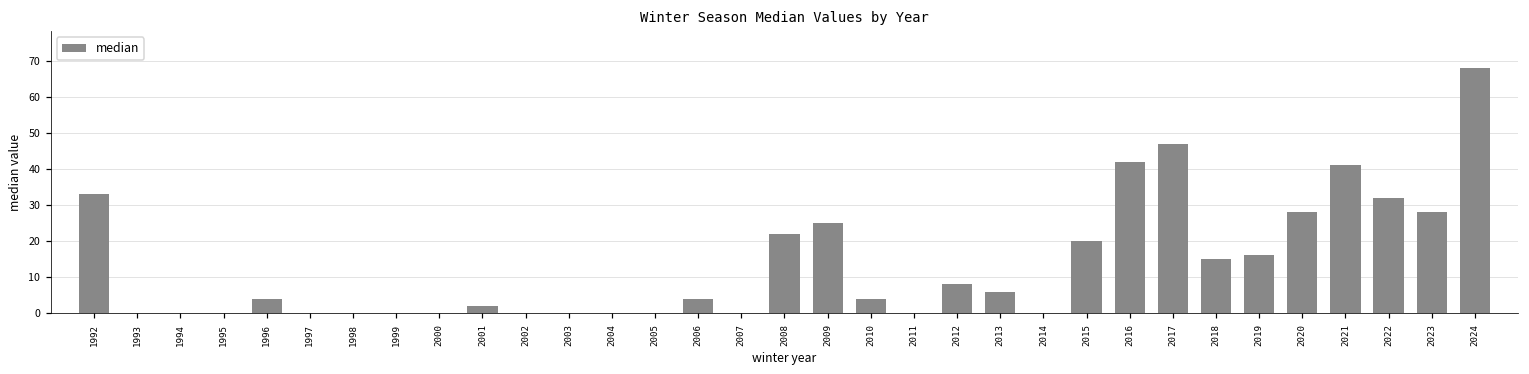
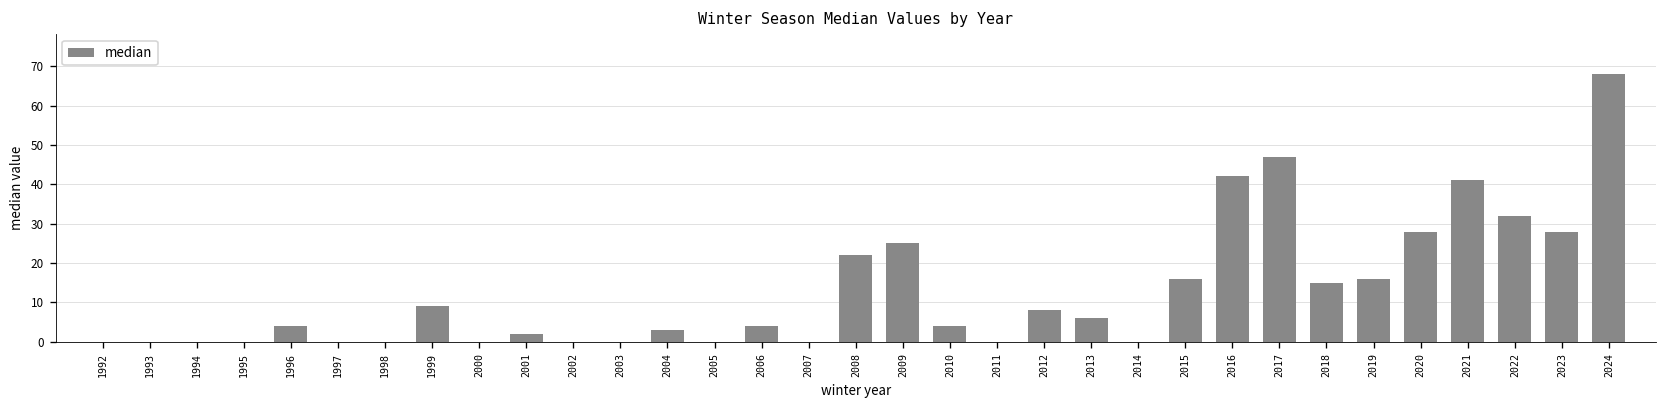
1992: 33 -> 0
1999: 0 -> 9
2004: 0 -> 3
2015: 20 -> 16
